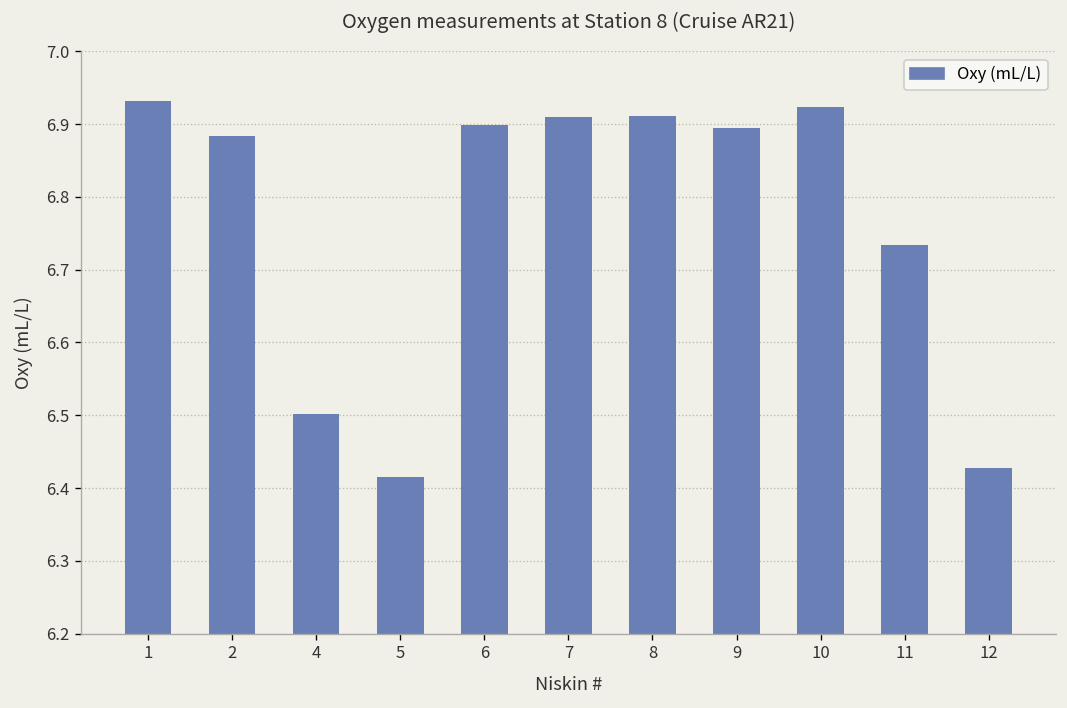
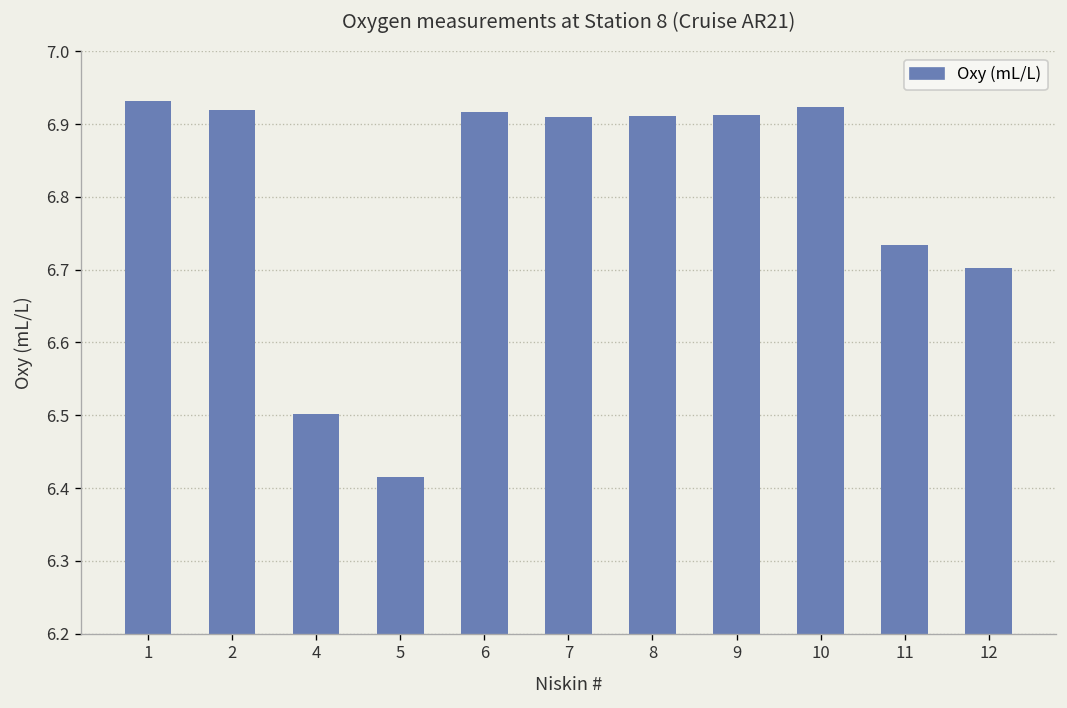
2: 6.88 -> 6.92
6: 6.90 -> 6.92
9: 6.89 -> 6.91
12: 6.43 -> 6.70
